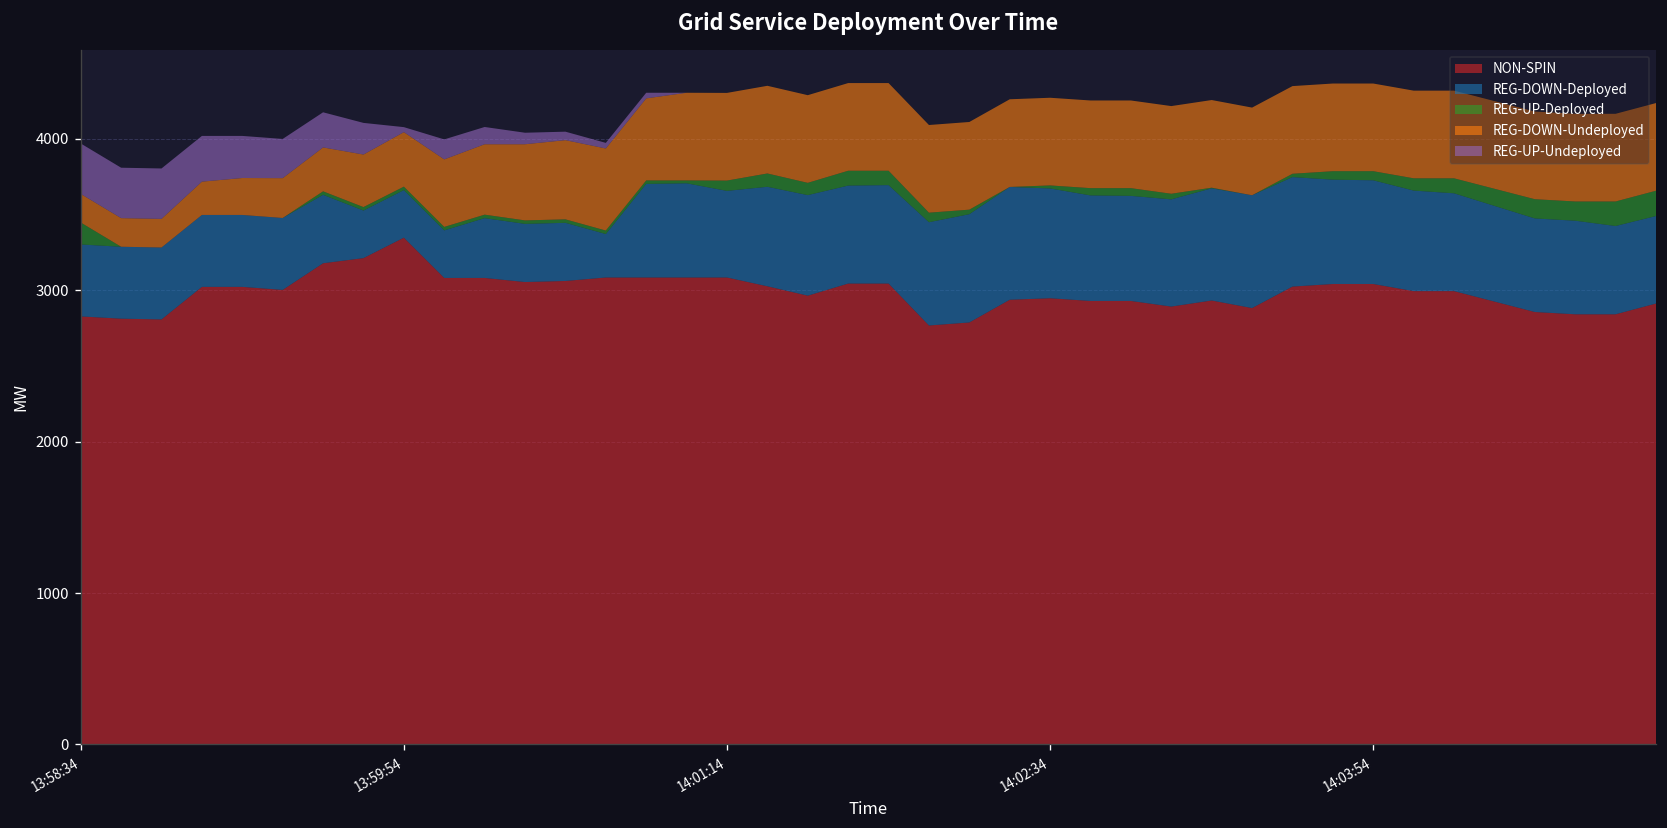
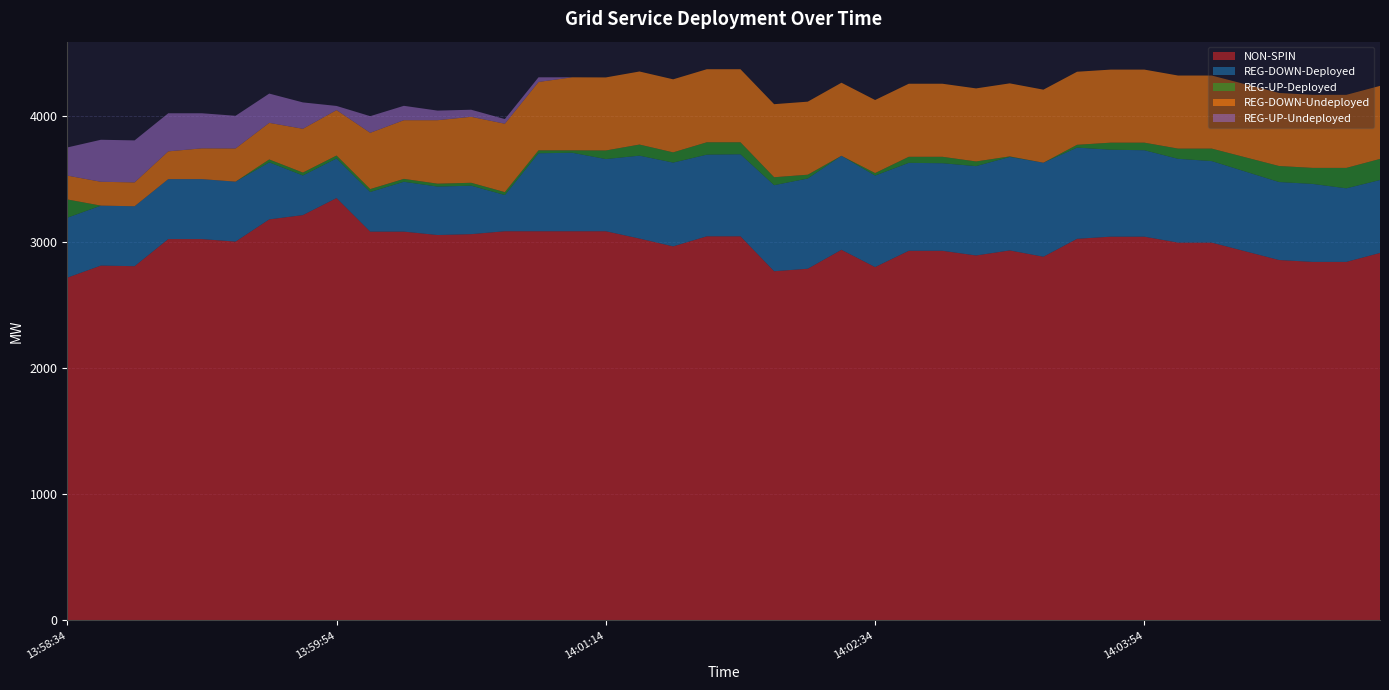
NON-SPIN, 13:58:34: 2830 -> 2720
REG-UP-Undeployed, 13:58:34: 330 -> 220
NON-SPIN, 14:02:34: 2950 -> 2800
